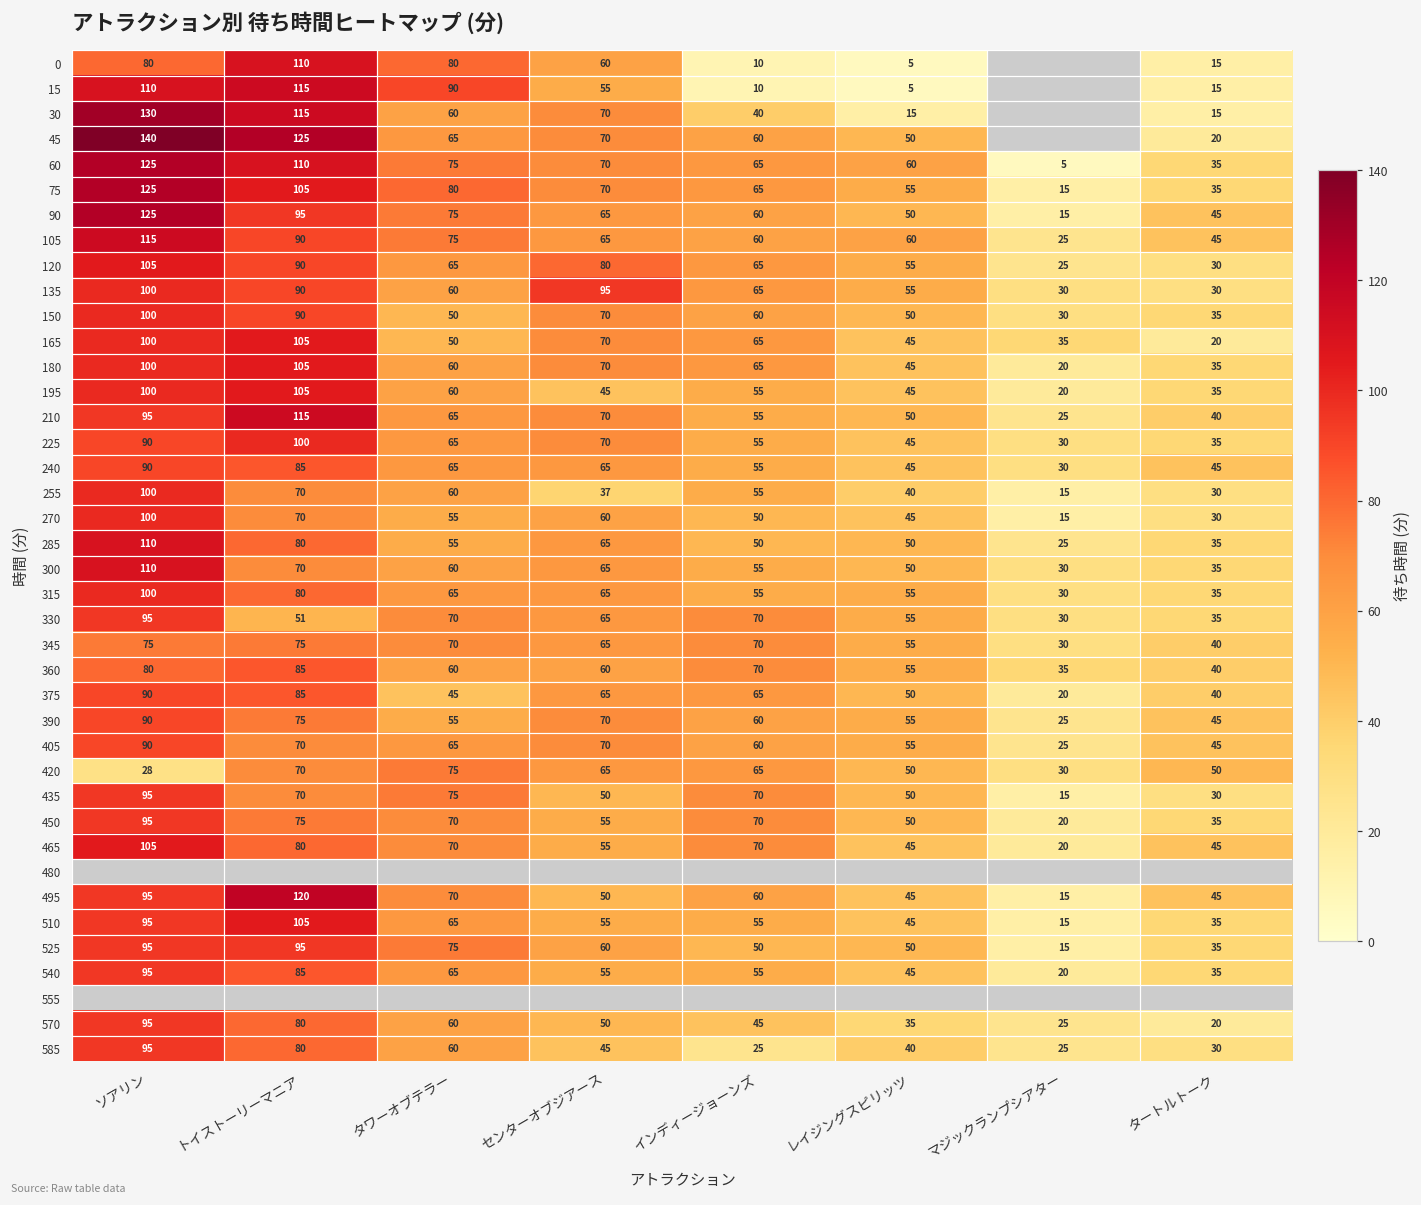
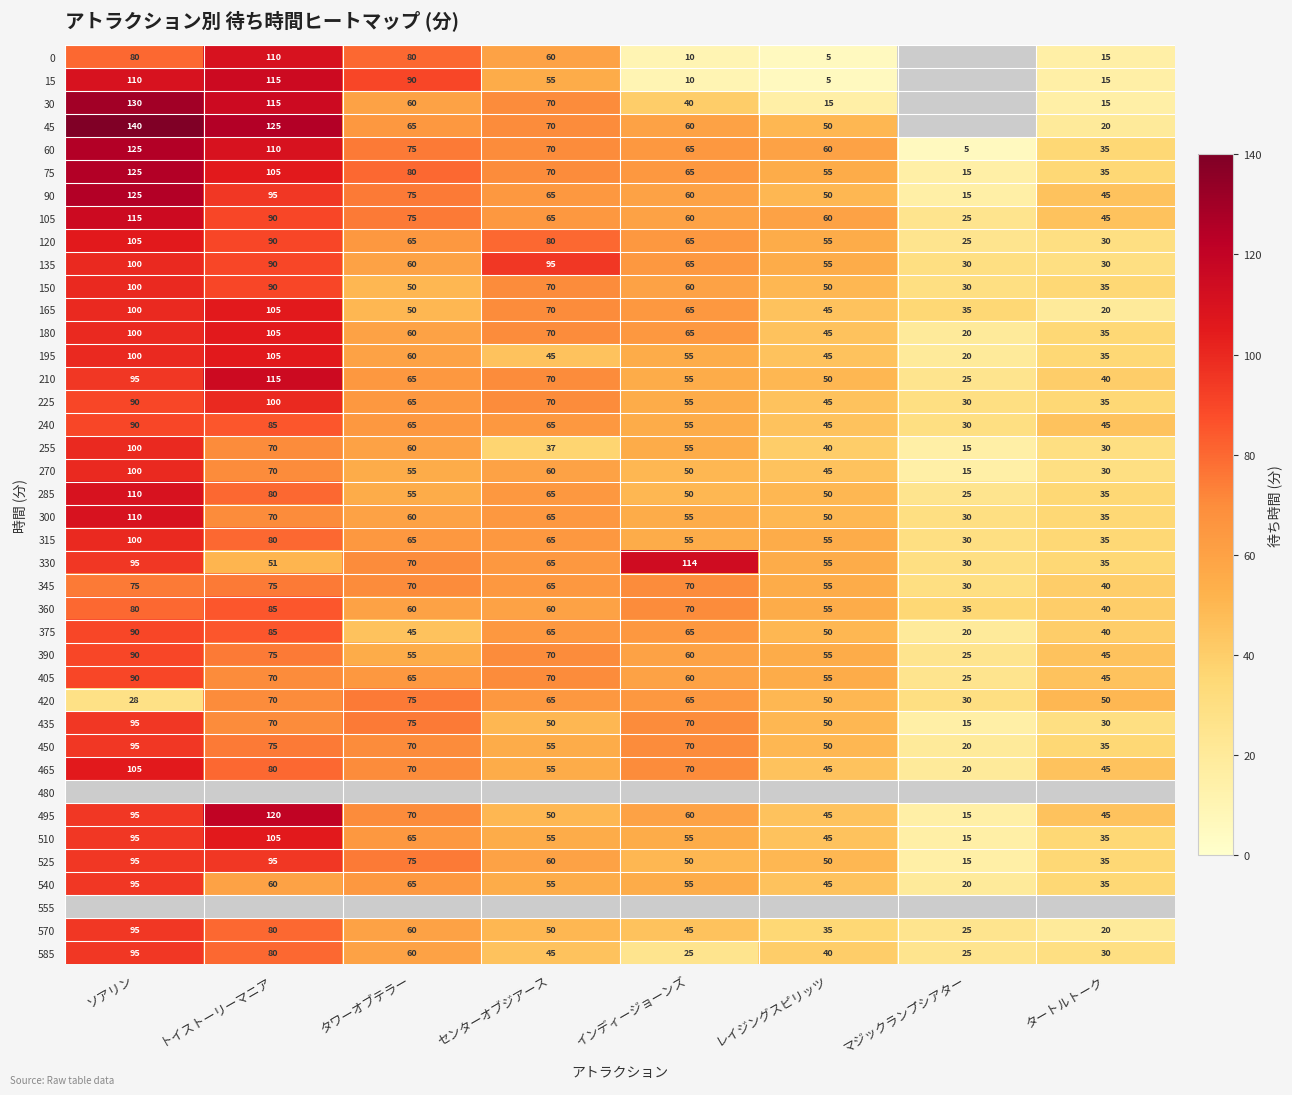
330, インディージョーンズ: 70 -> 114
540, トイストーリーマニア: 85 -> 60
